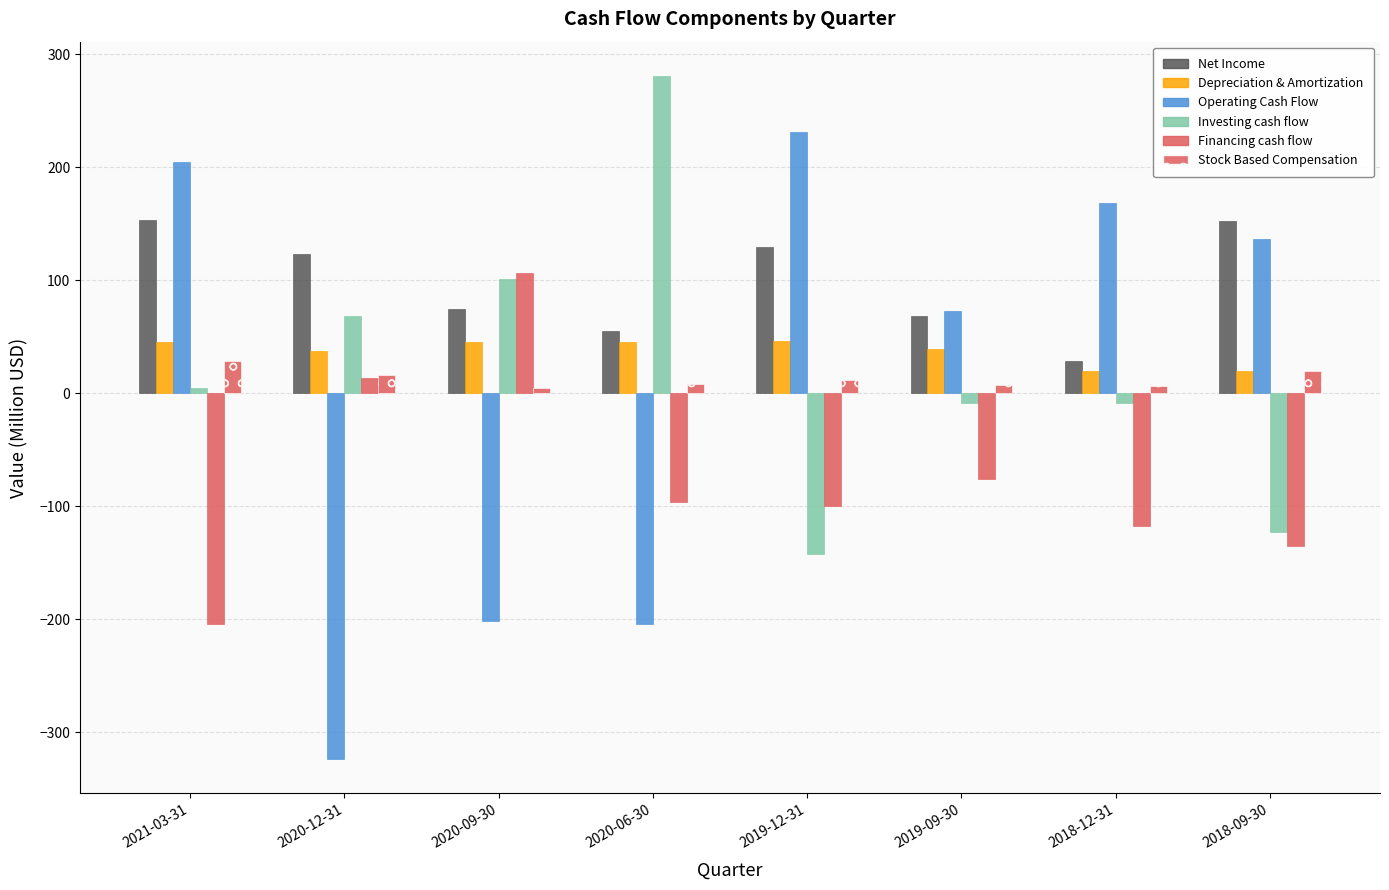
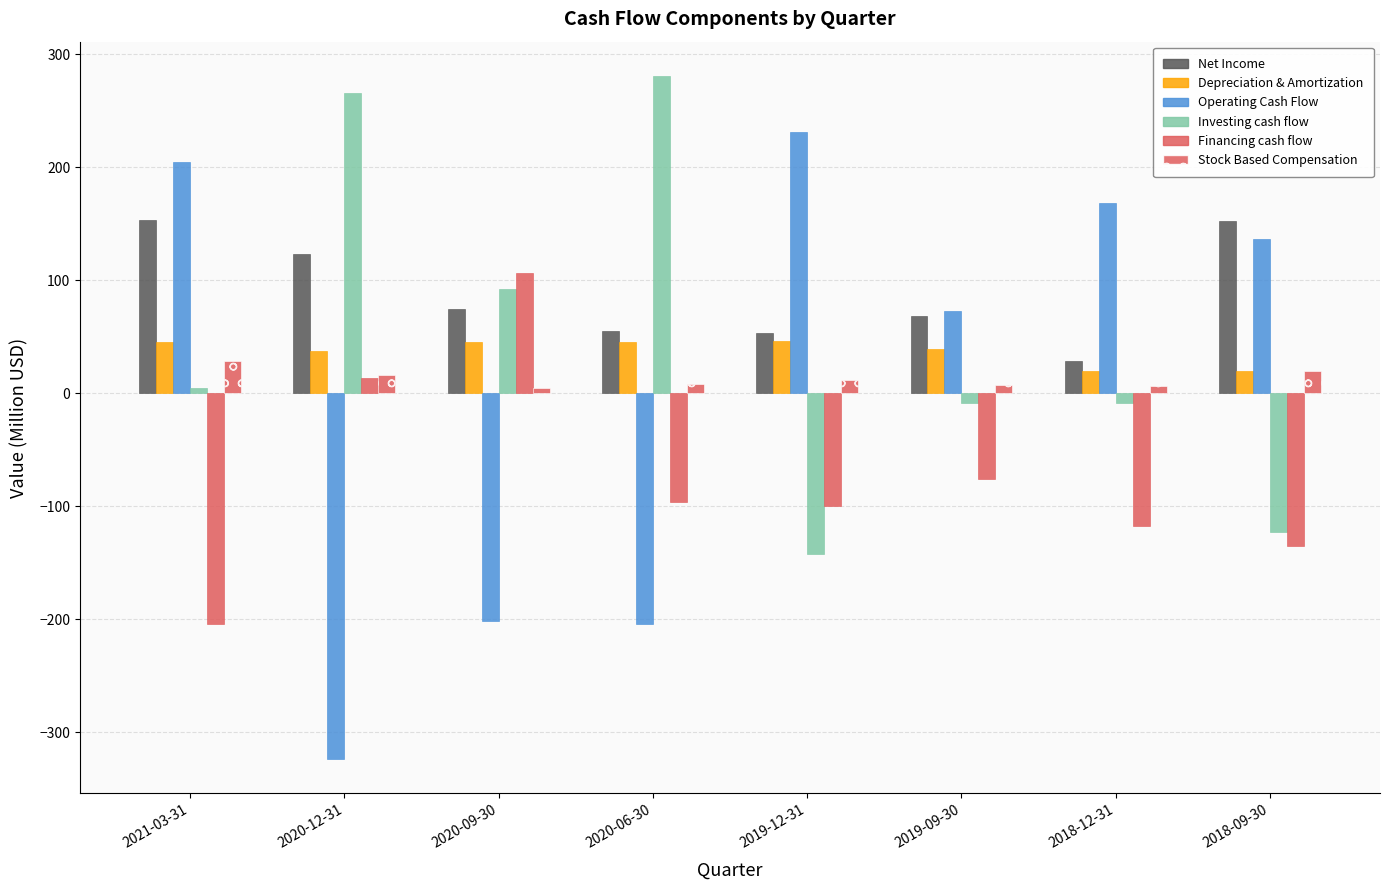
Investing cash flow, 2020-12-31: 68 -> 266
Investing cash flow, 2020-09-30: 101 -> 92
Net Income, 2019-12-31: 130 -> 53
